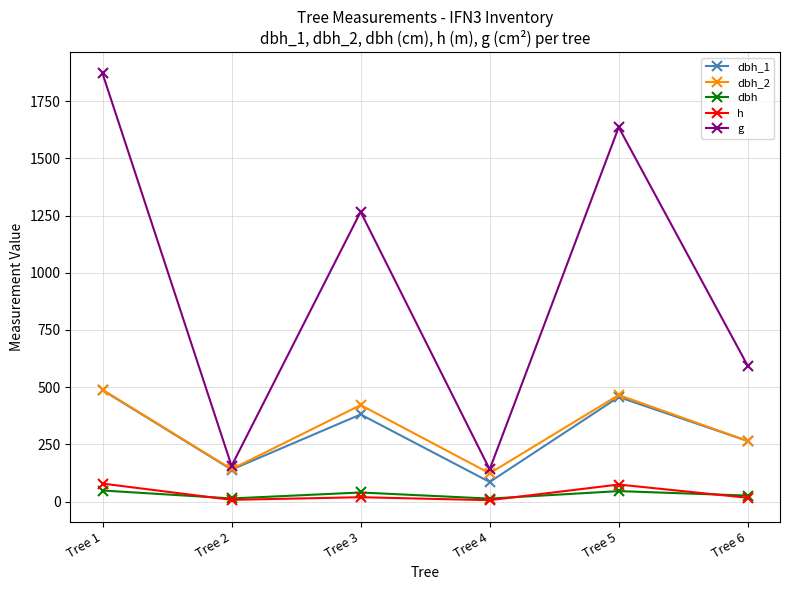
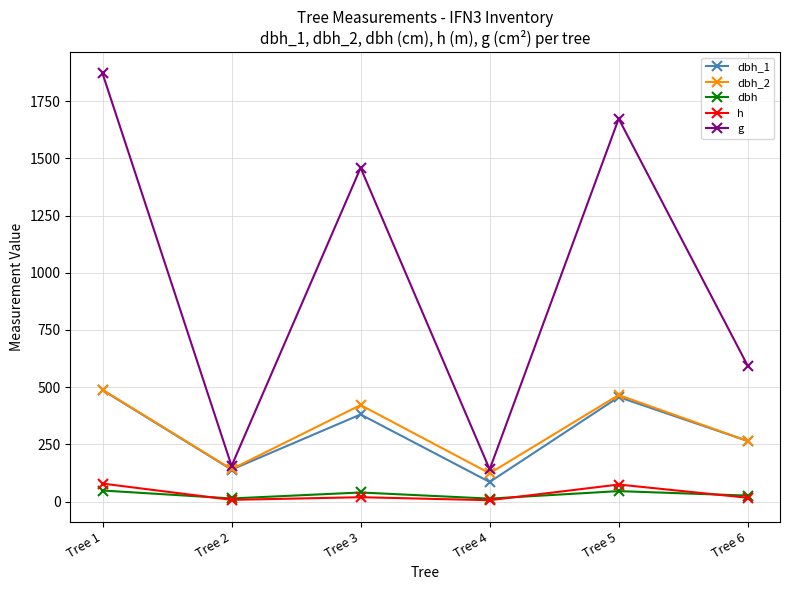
g, Tree 3: 1270 -> 1460
g, Tree 5: 1640 -> 1670
